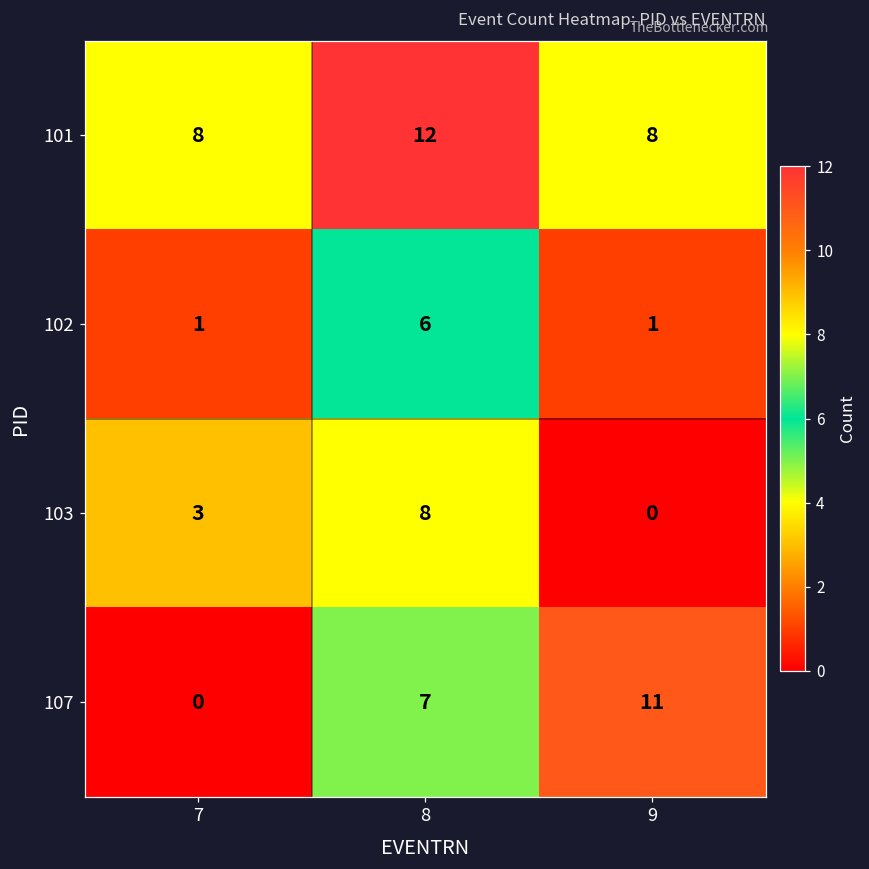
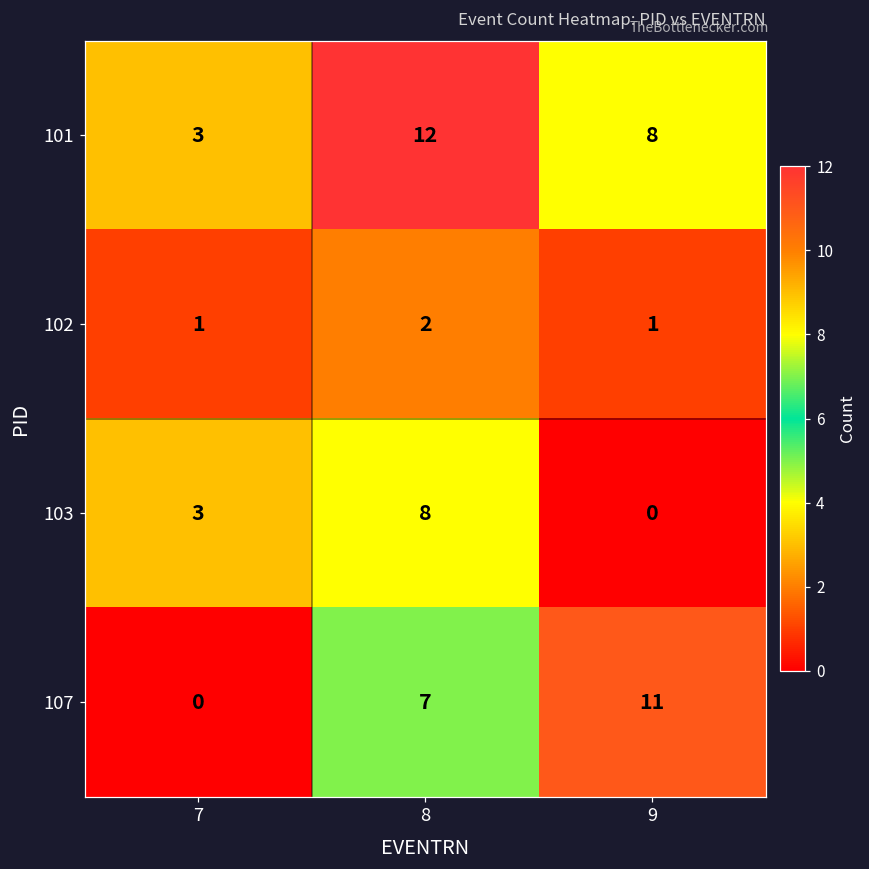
101, 7: 8 -> 3
102, 8: 6 -> 2
